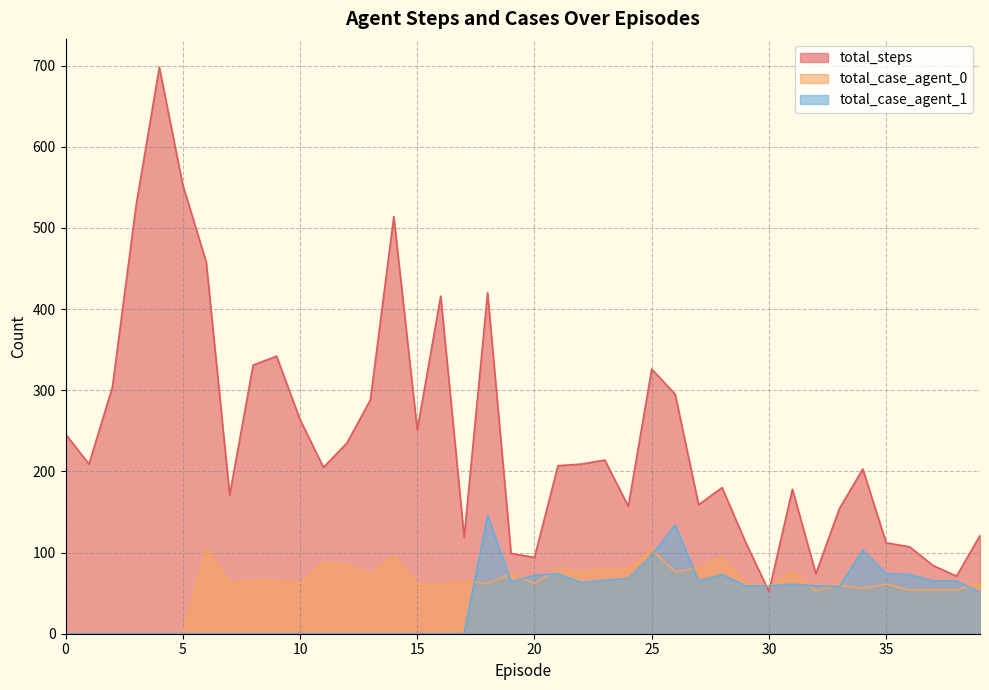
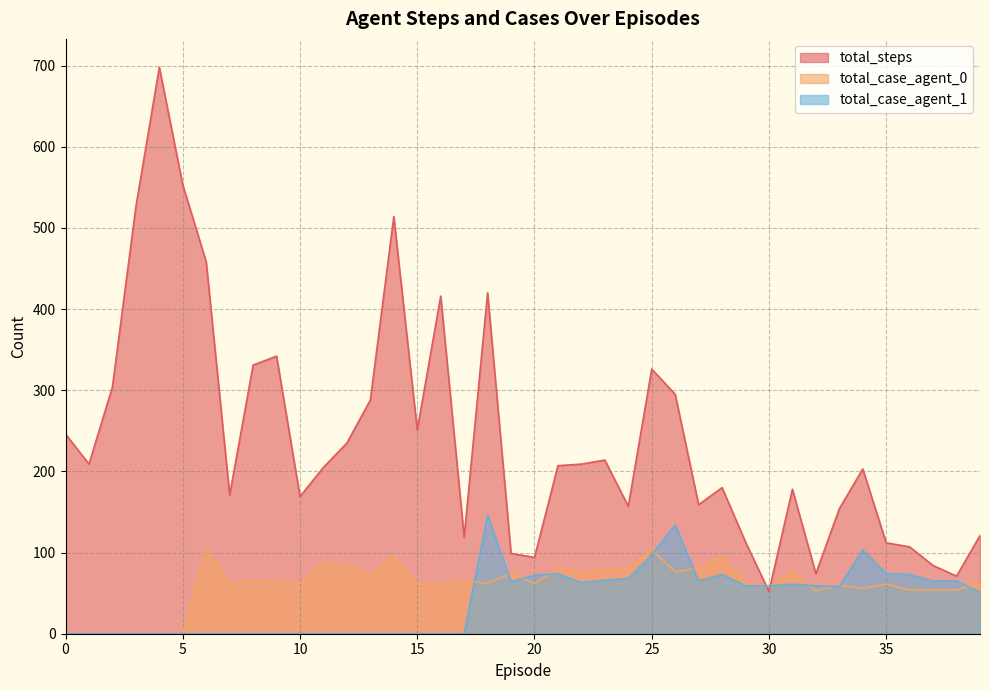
total_steps, 10: 260 -> 170
